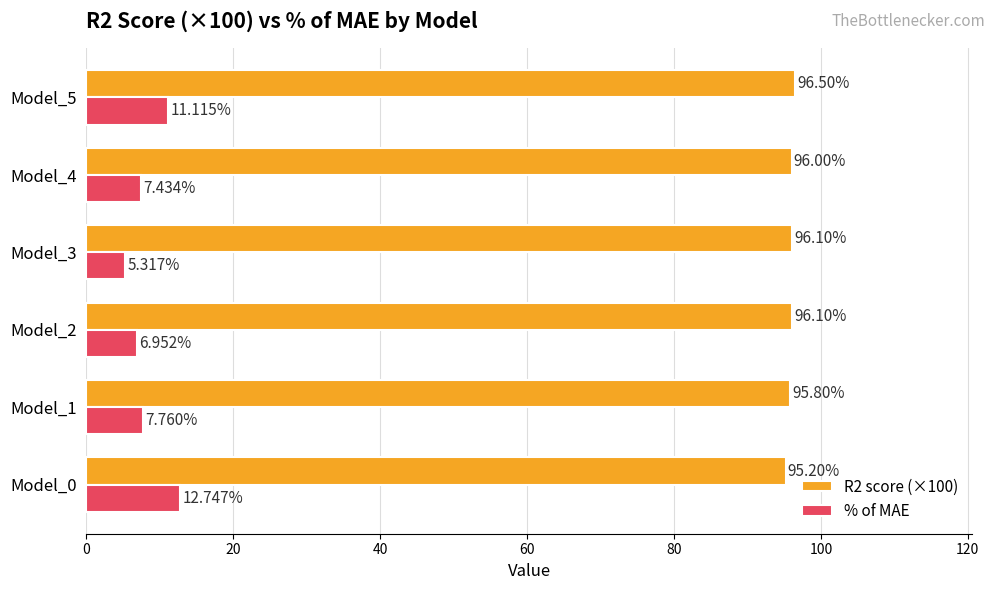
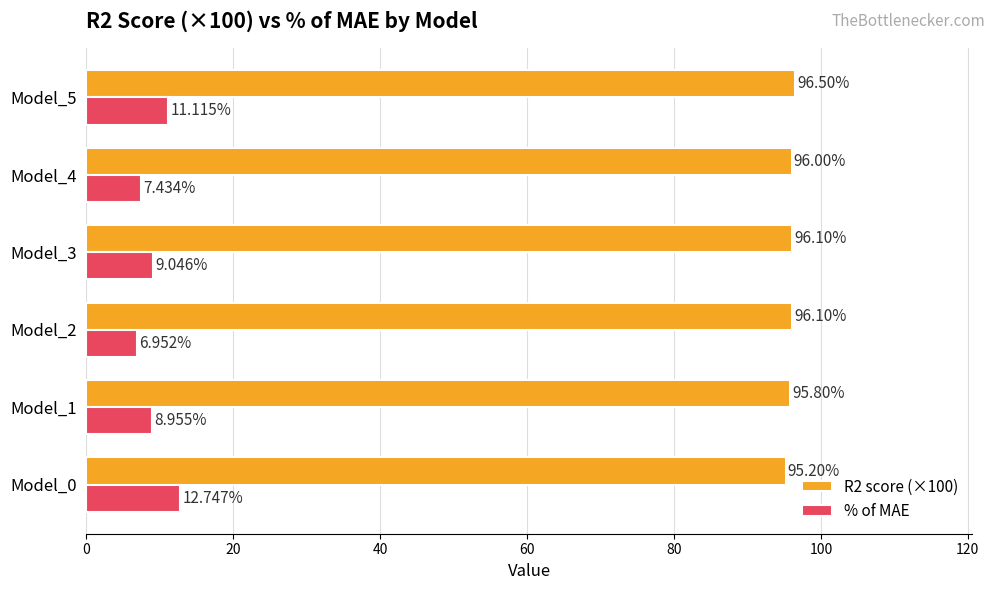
% of MAE, Model_3: 5.317% -> 9.046%
% of MAE, Model_1: 7.760% -> 8.955%
